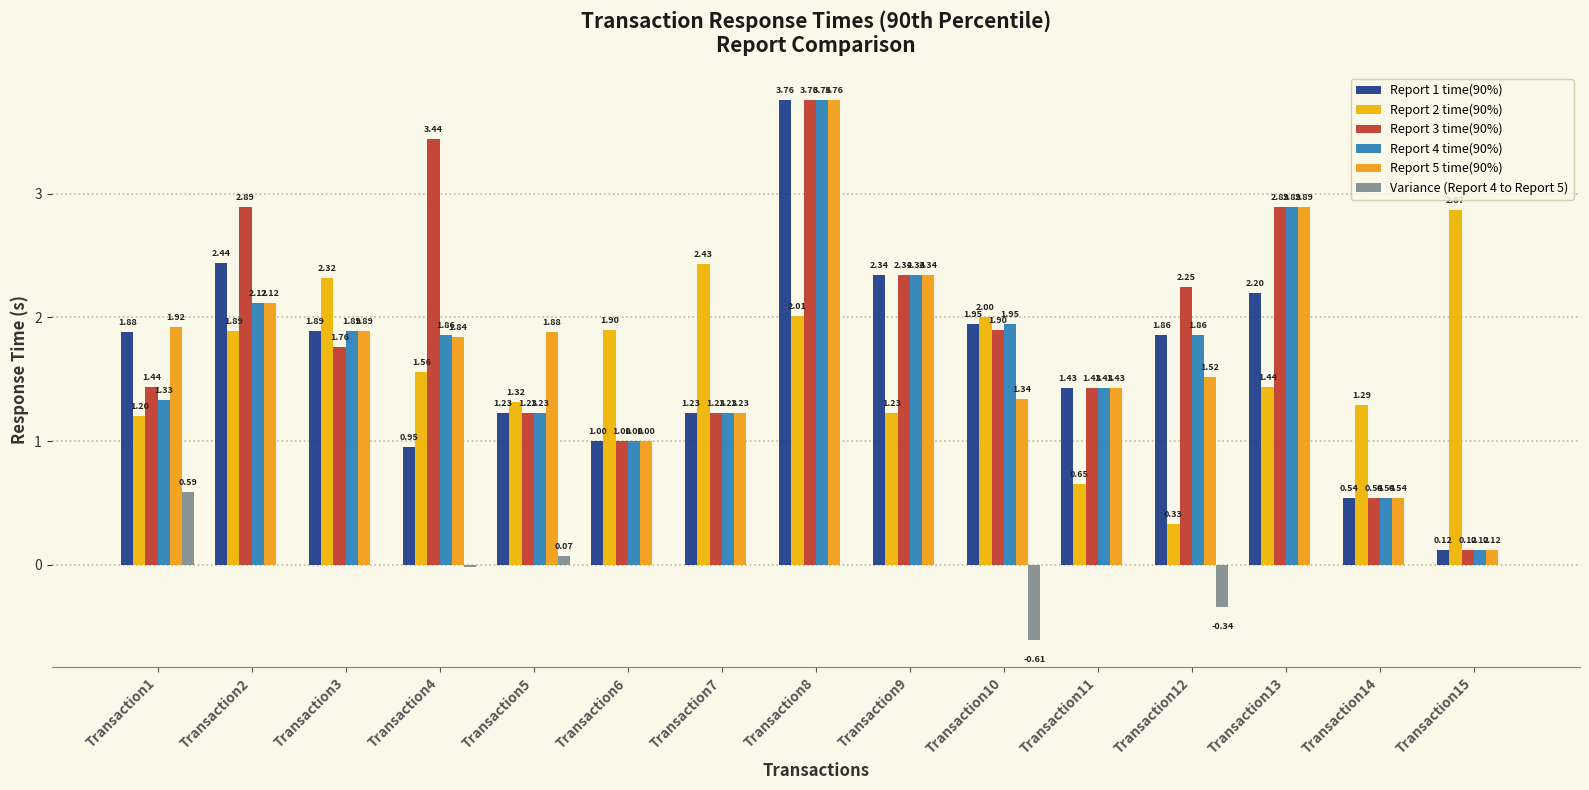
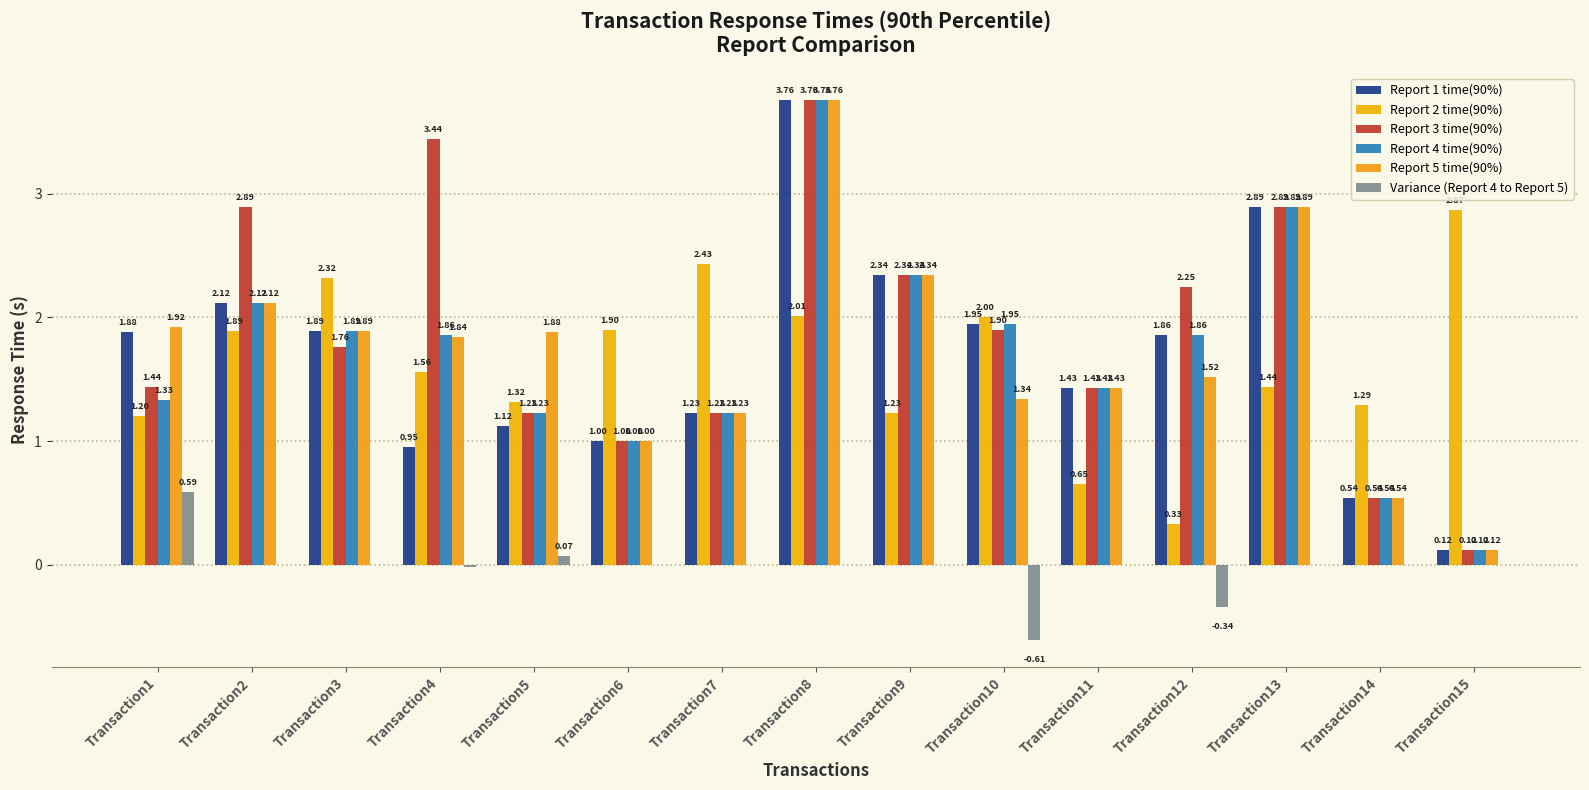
Report 1 time(90%), Transaction2: 2.44 -> 2.12
Report 1 time(90%), Transaction5: 1.23 -> 1.12
Report 1 time(90%), Transaction13: 2.20 -> 2.89
